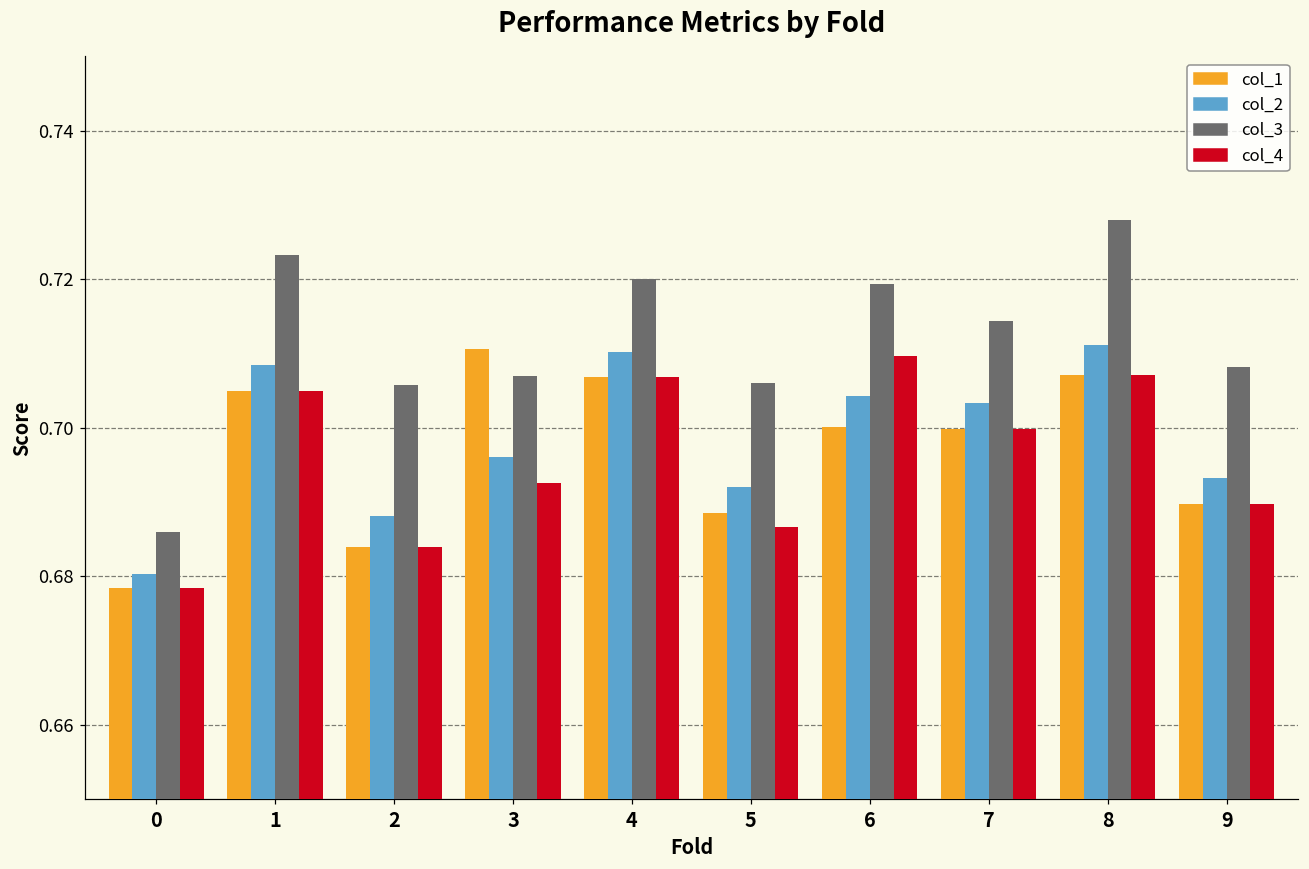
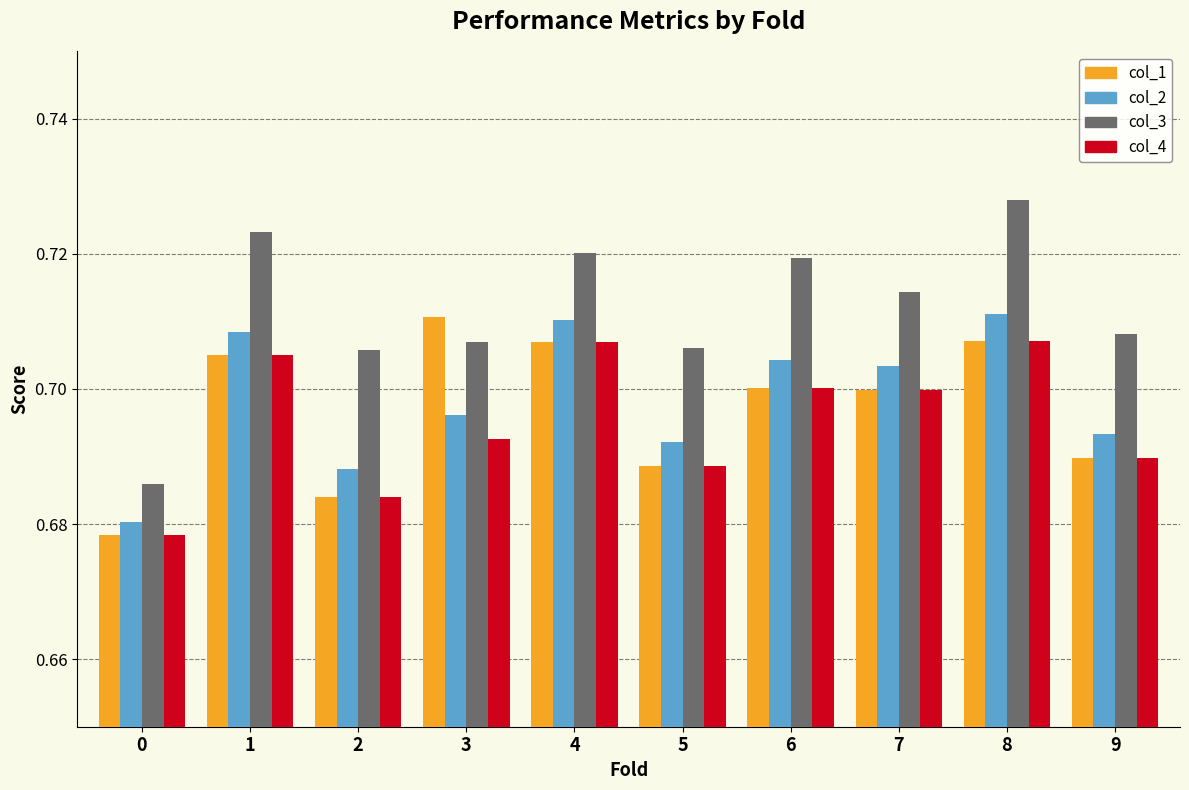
col_4, 5: 0.687 -> 0.689
col_4, 6: 0.710 -> 0.700
